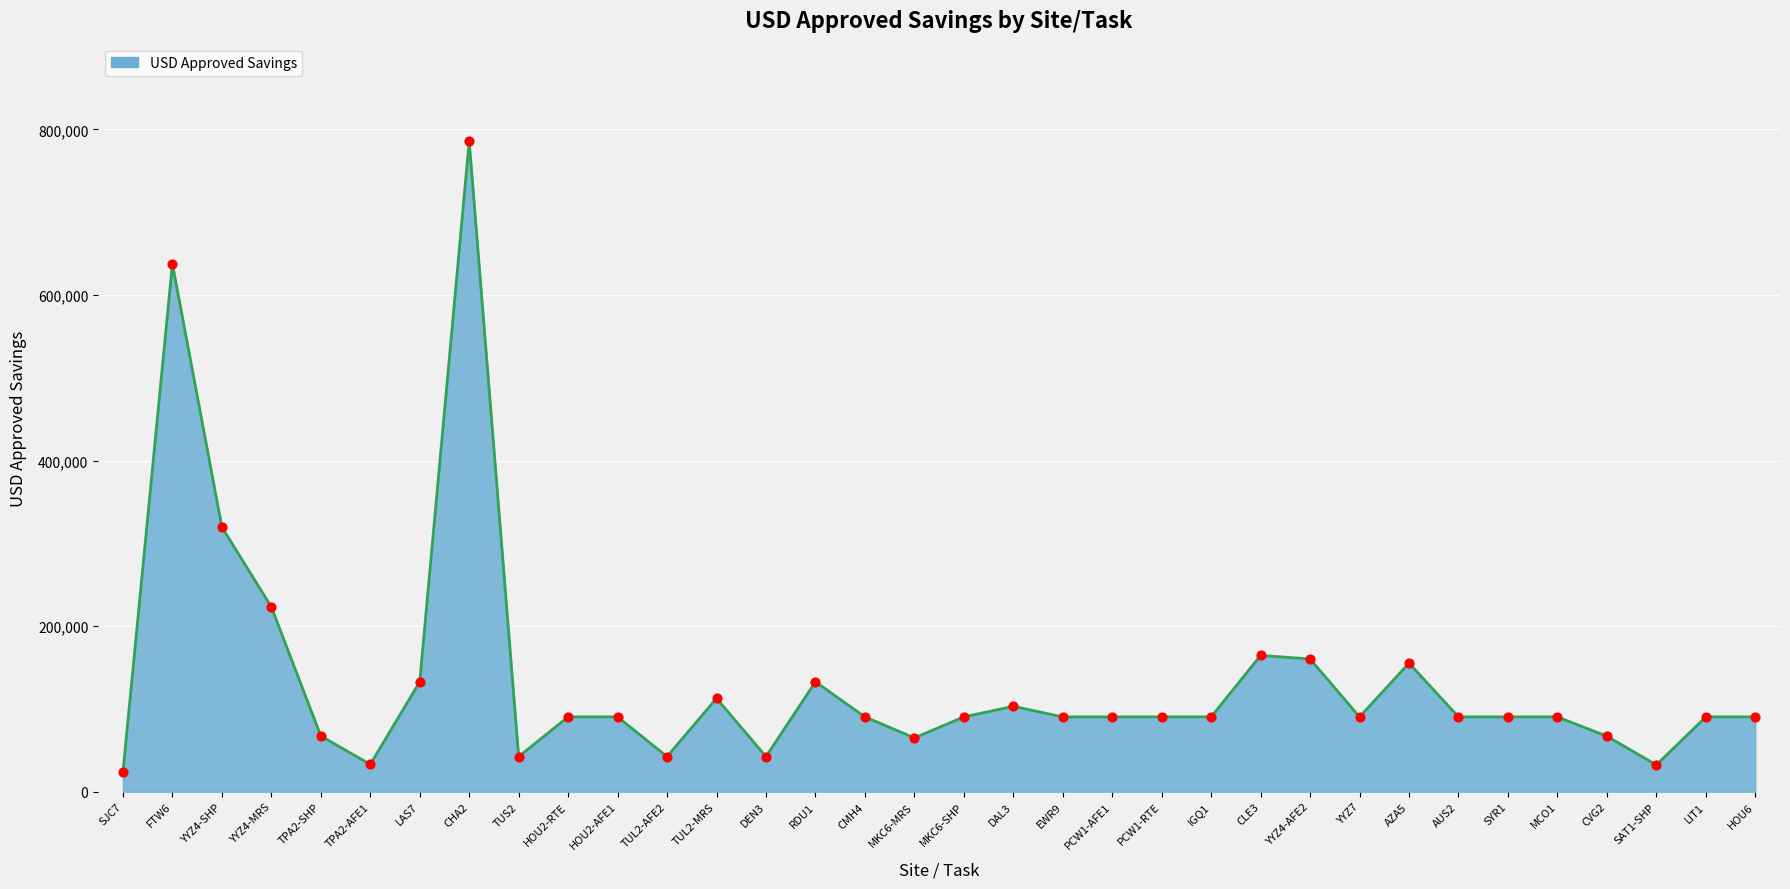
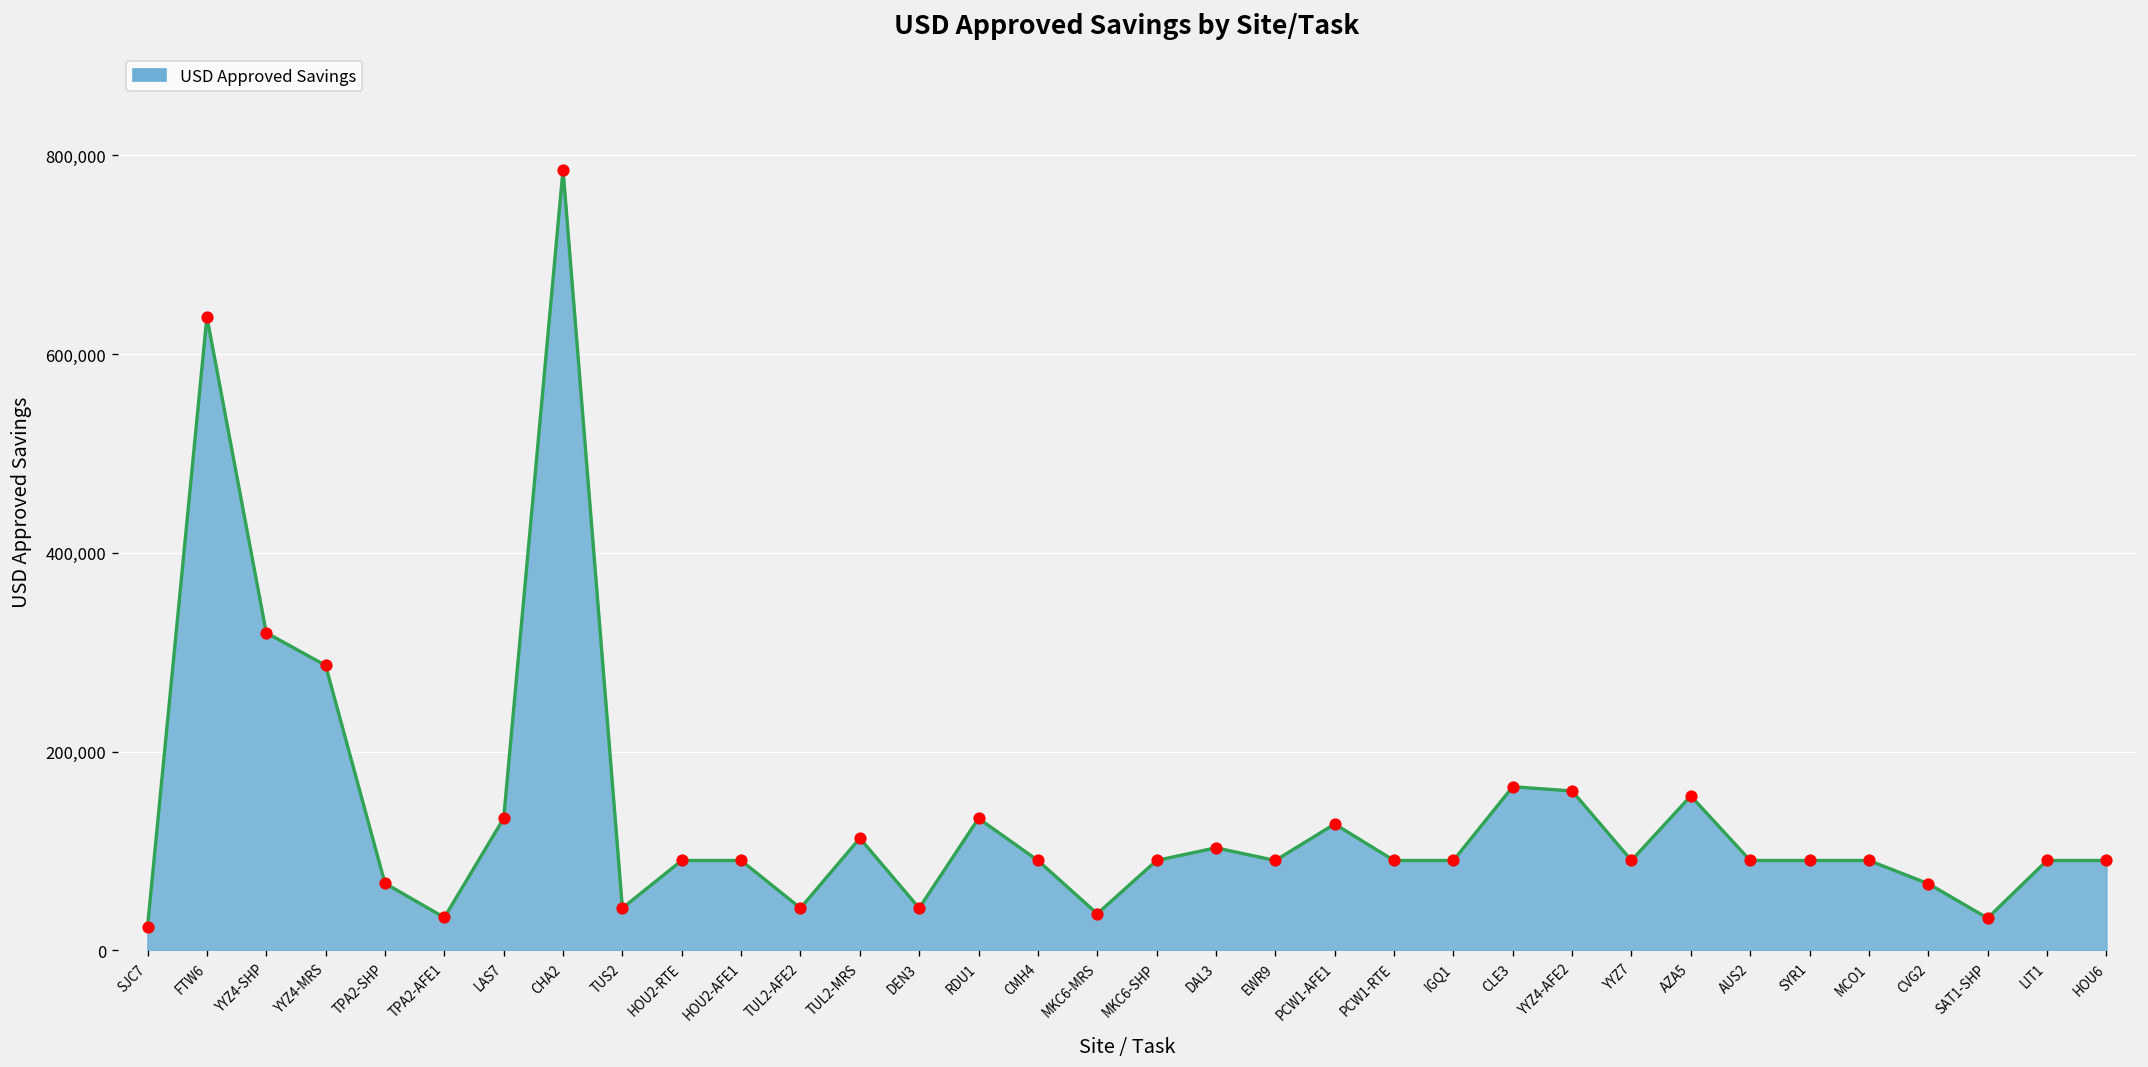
YYZ4-MRS: 220,000 -> 290,000
MKC6-MRS: 60,000 -> 40,000
PCW1-AFE1: 90,000 -> 130,000
